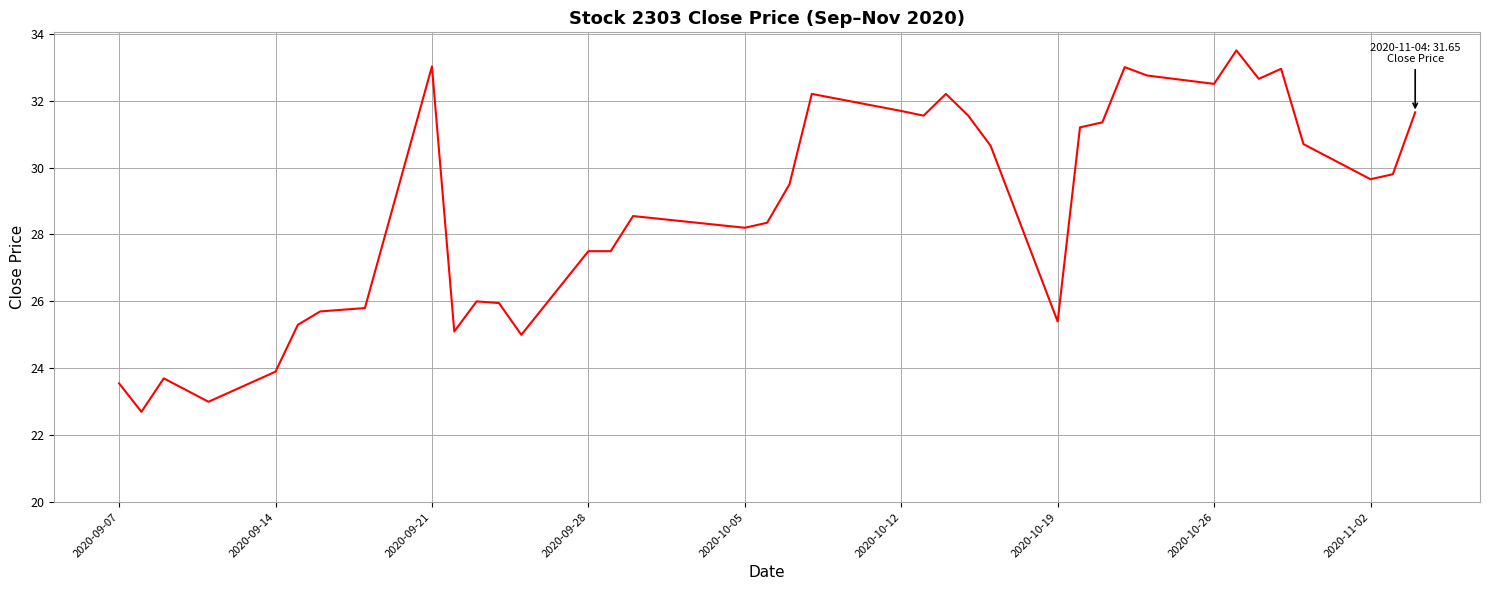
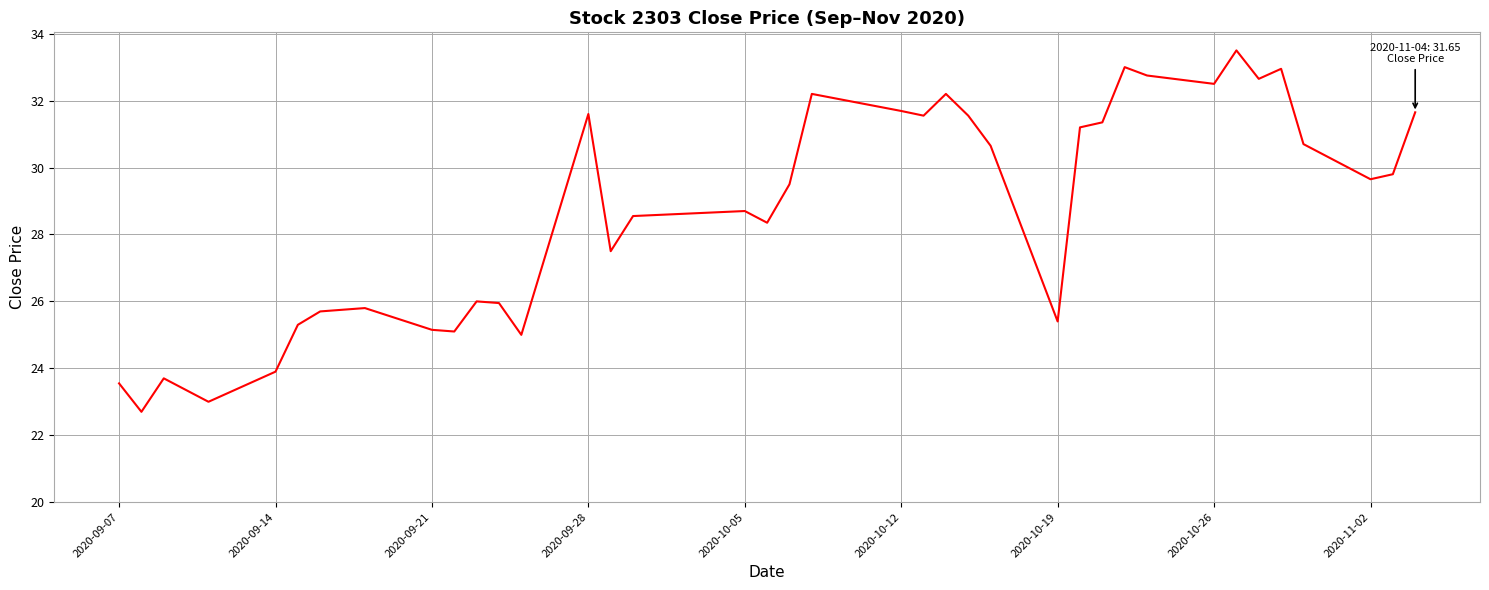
2020-09-21: 33.0 -> 25.2
2020-09-28: 27.5 -> 31.6
2020-10-05: 28.2 -> 28.7
